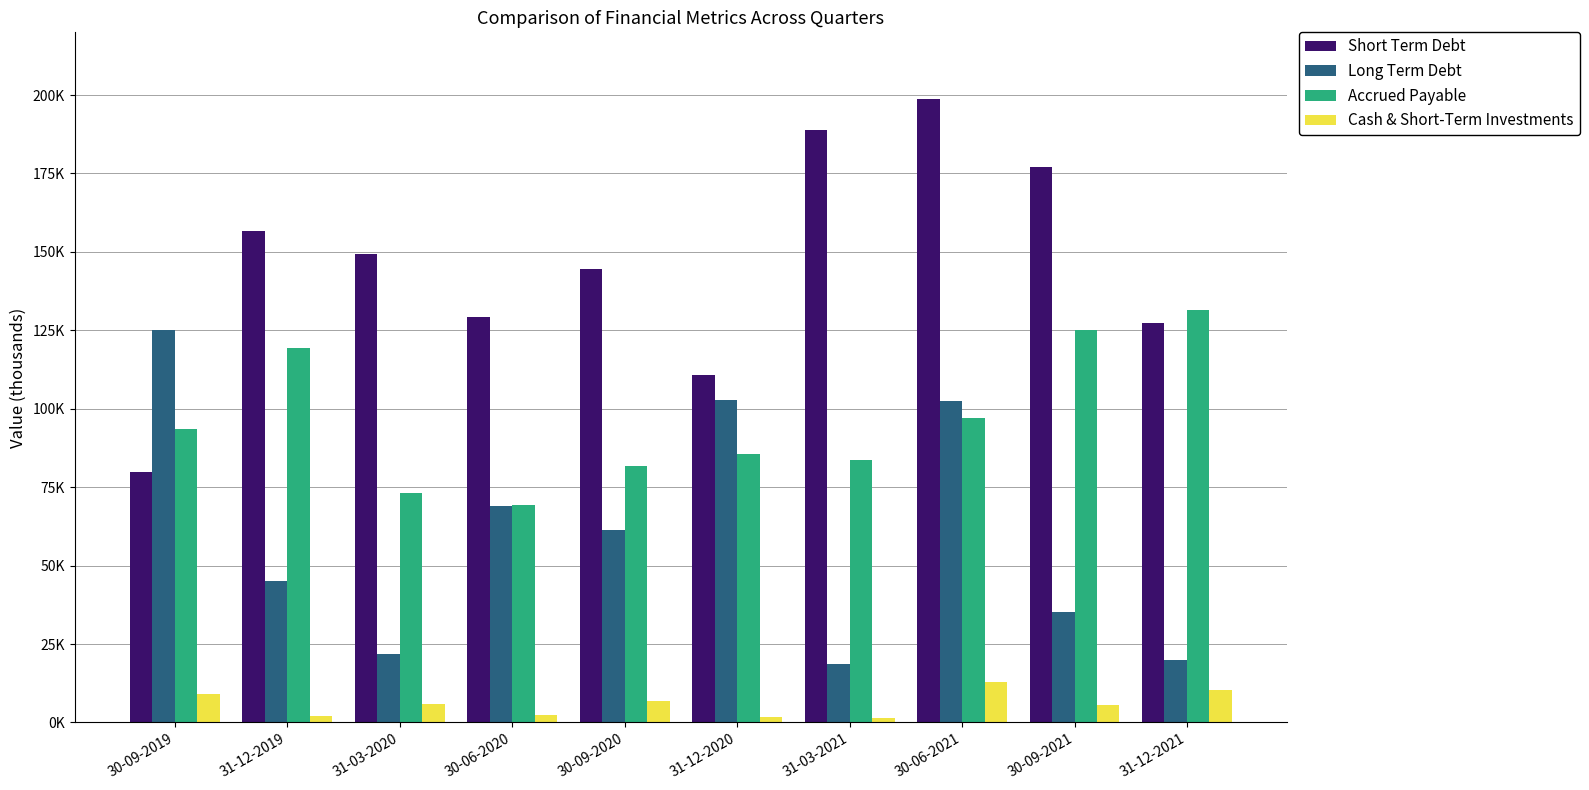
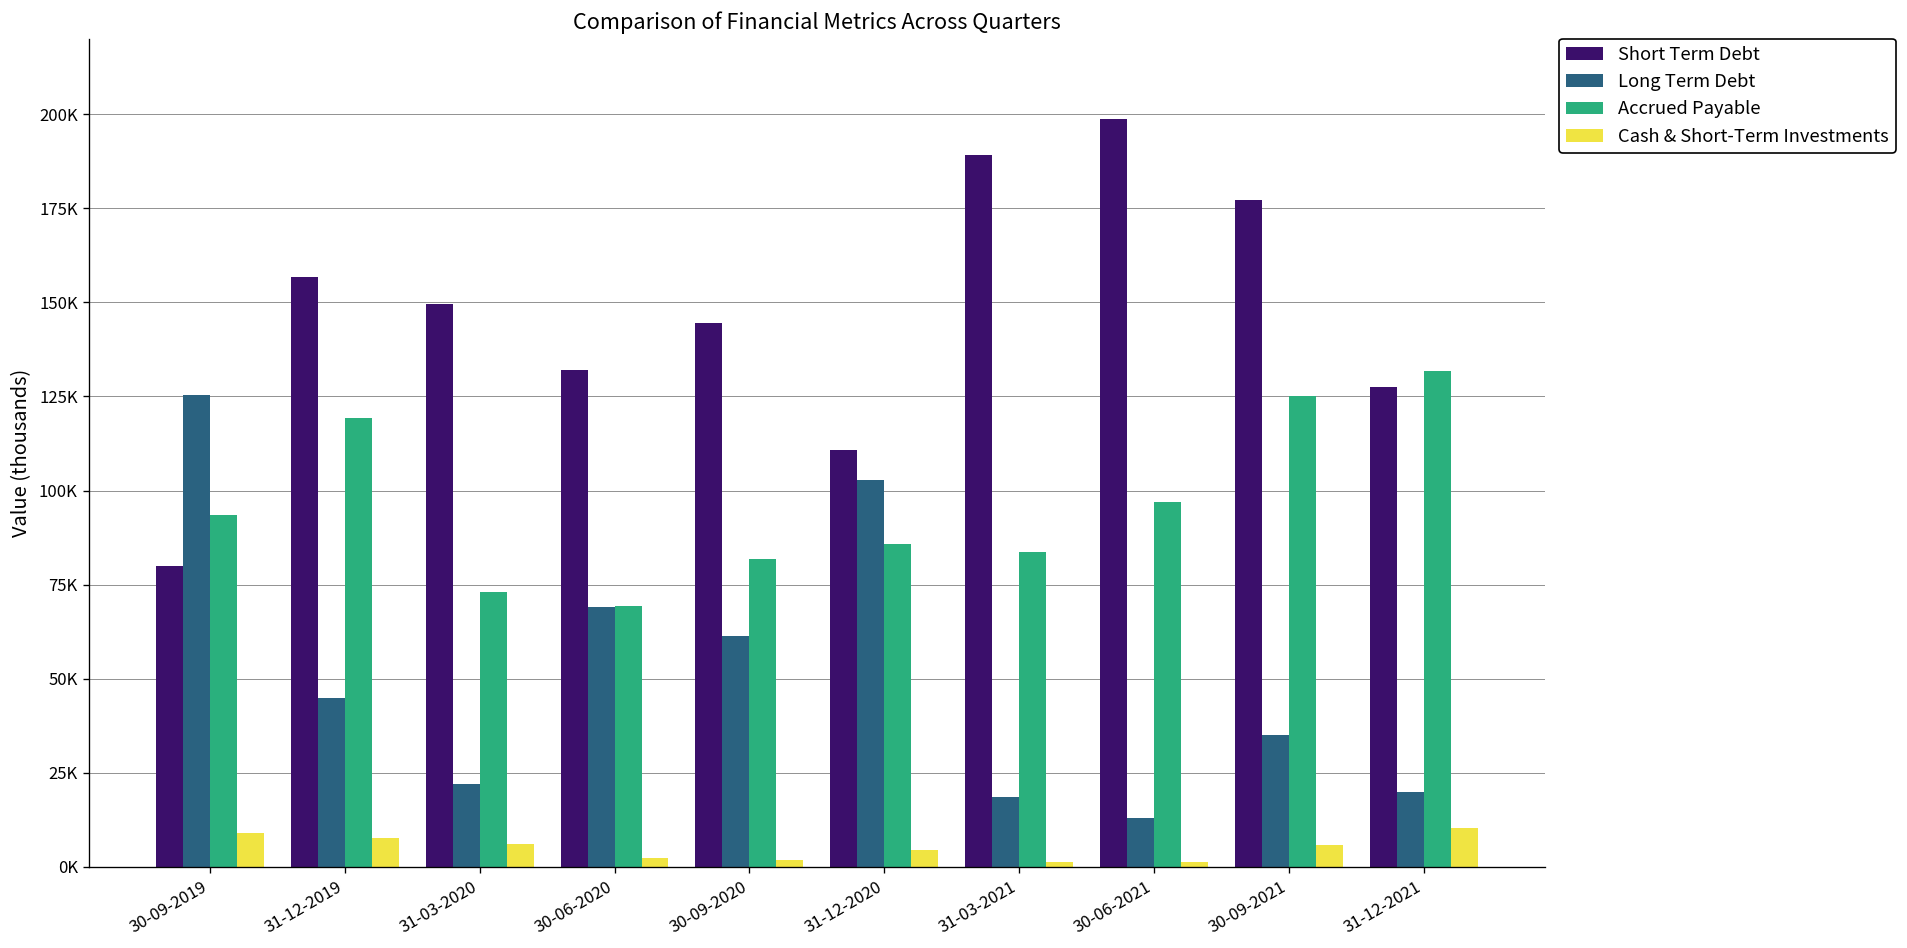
Cash & Short-Term Investments, 31-12-2019: 2000 -> 8000
Short Term Debt, 30-06-2020: 129000 -> 132000
Cash & Short-Term Investments, 30-09-2020: 7000 -> 2000
Cash & Short-Term Investments, 31-12-2020: 2000 -> 5000
Long Term Debt, 30-06-2021: 102000 -> 13000
Cash & Short-Term Investments, 30-06-2021: 13000 -> 1000
